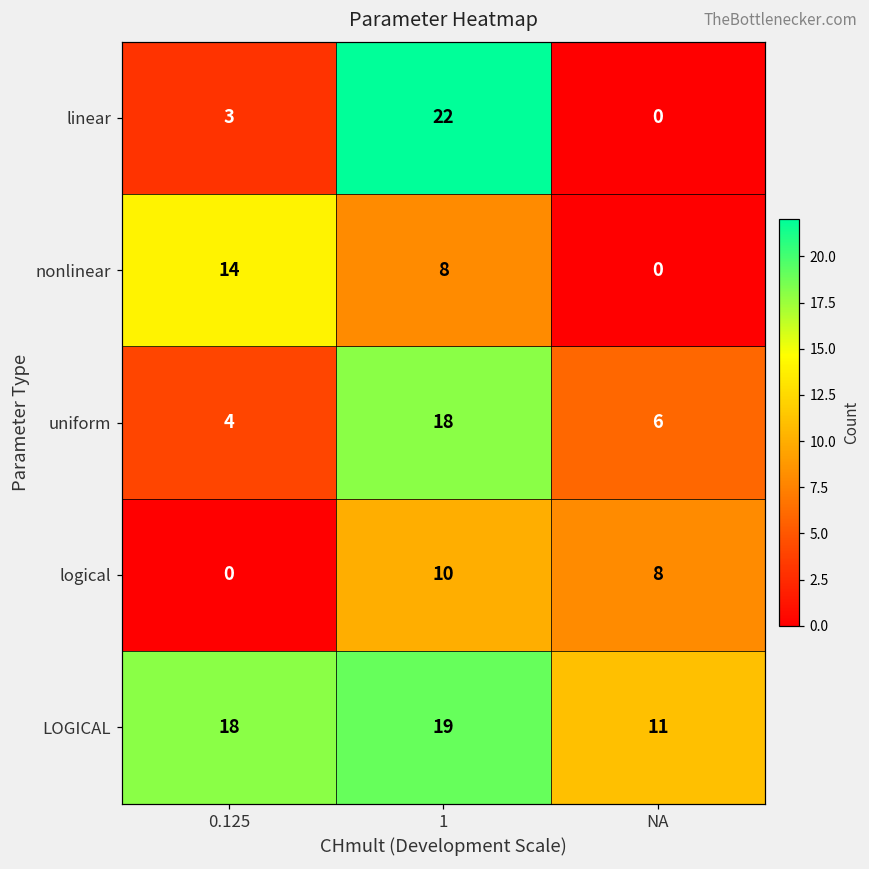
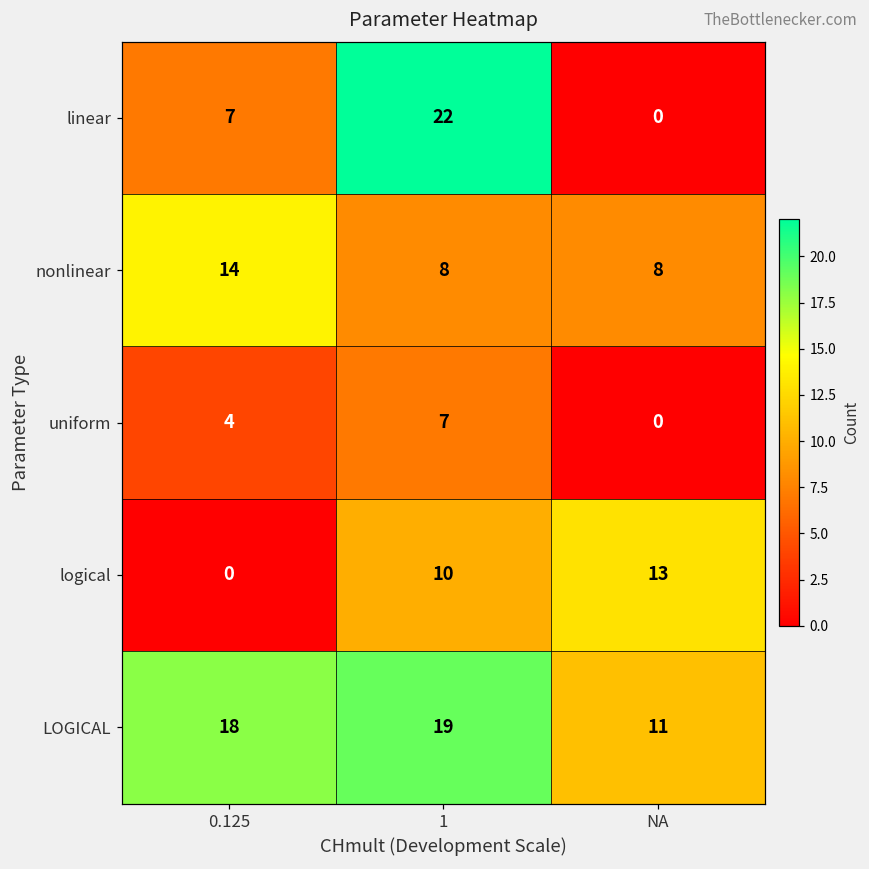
linear, 0.125: 3 -> 7
nonlinear, NA: 0 -> 8
uniform, 1: 18 -> 7
uniform, NA: 6 -> 0
logical, NA: 8 -> 13
